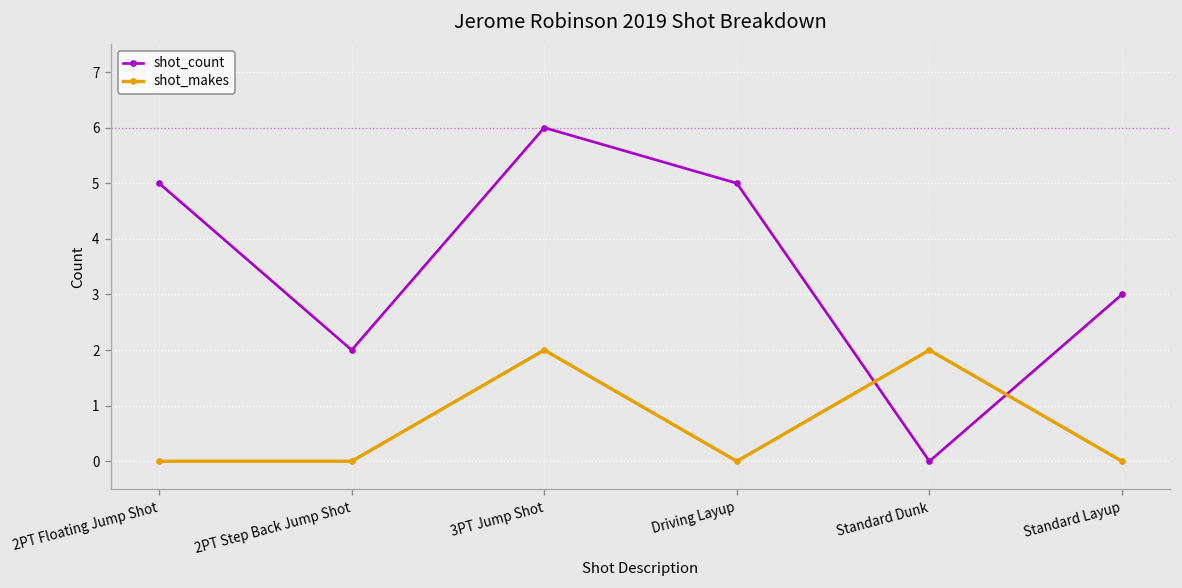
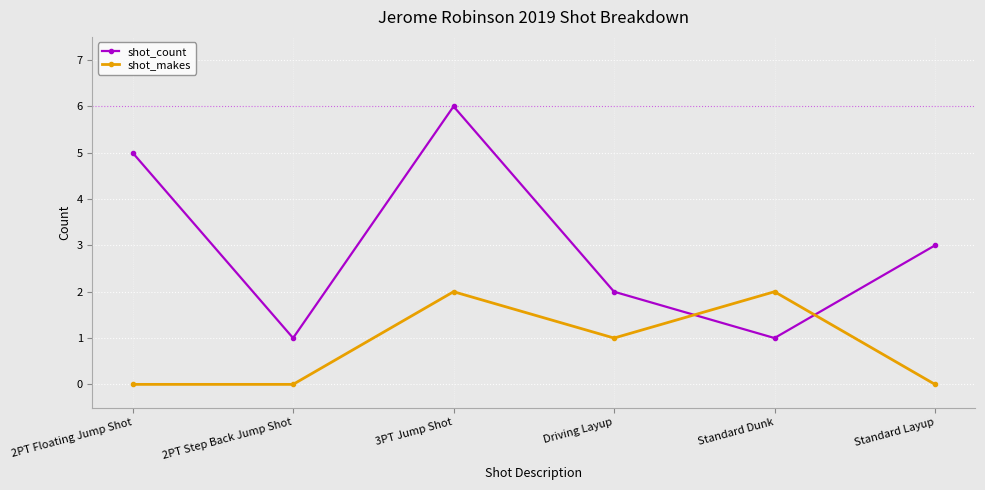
shot_count, 2PT Step Back Jump Shot: 2 -> 1
shot_count, Driving Layup: 5 -> 2
shot_makes, Driving Layup: 0 -> 1
shot_count, Standard Dunk: 0 -> 1
